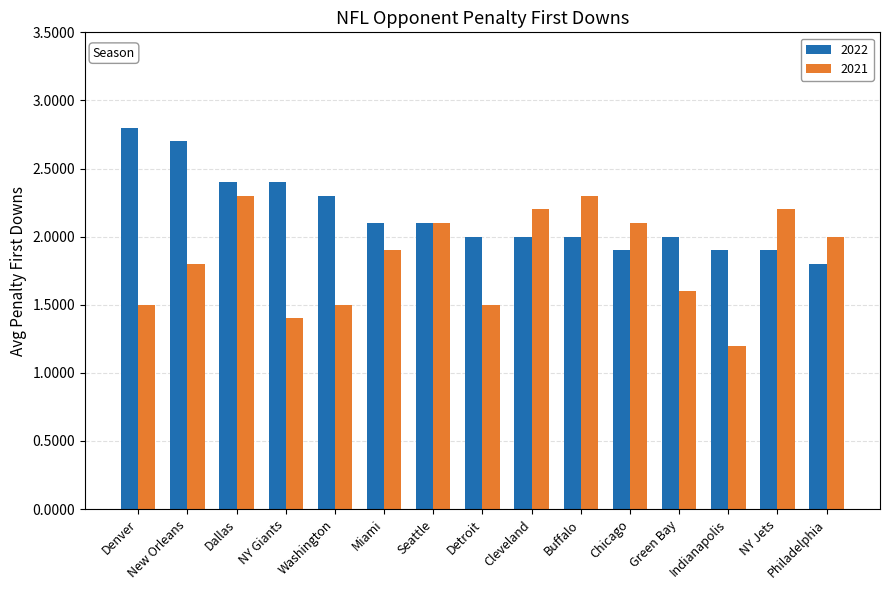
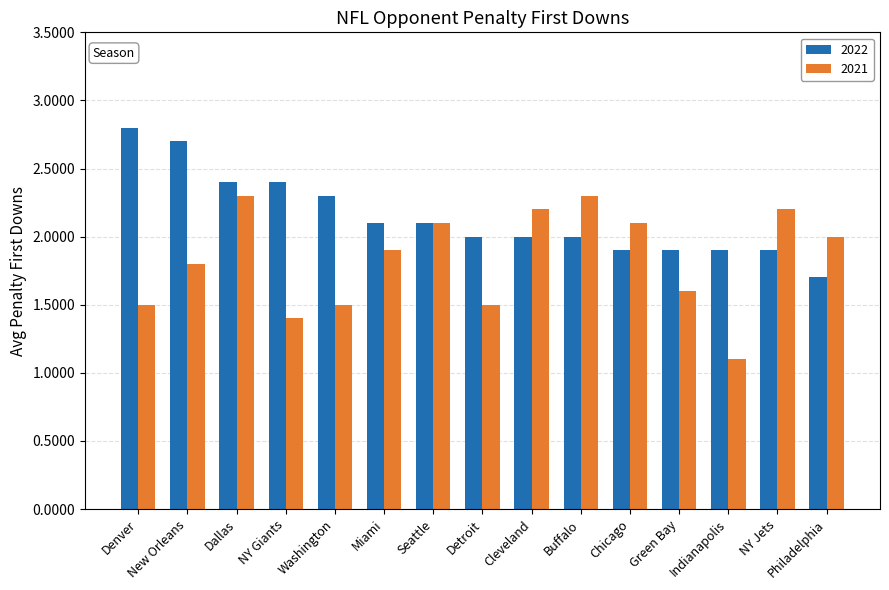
2022, Green Bay: 2.0 -> 1.9
2021, Indianapolis: 1.2 -> 1.1
2022, Philadelphia: 1.8 -> 1.7
